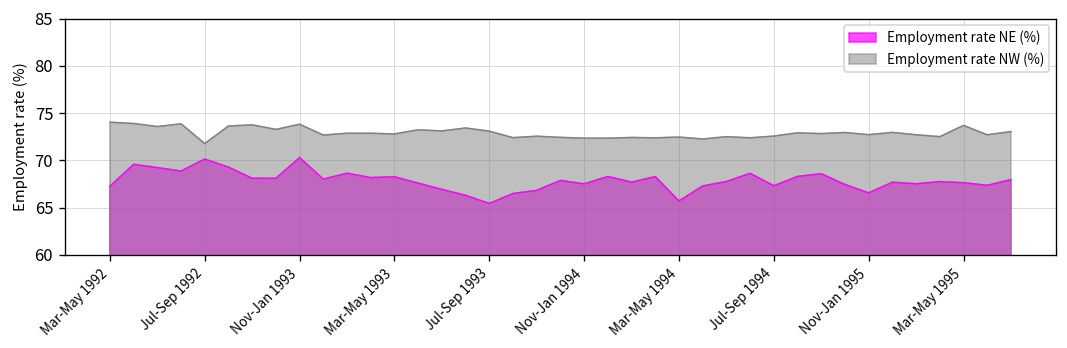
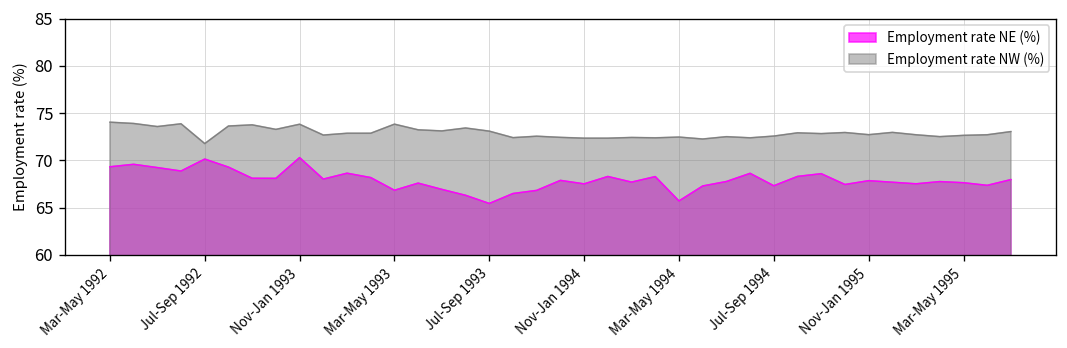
Employment rate NE (%), Mar-May 1992: 67 -> 69
Employment rate NE (%), Mar-May 1993: 68 -> 67
Employment rate NW (%), Mar-May 1993: 73 -> 74
Employment rate NE (%), Nov-Jan 1995: 67 -> 68
Employment rate NW (%), Mar-May 1995: 74 -> 73
